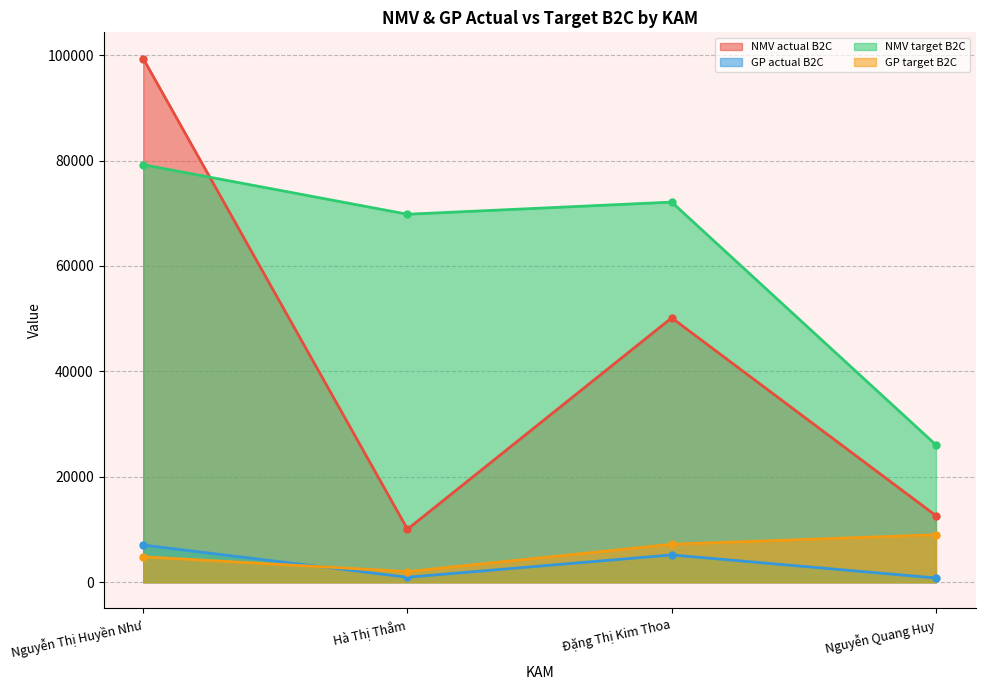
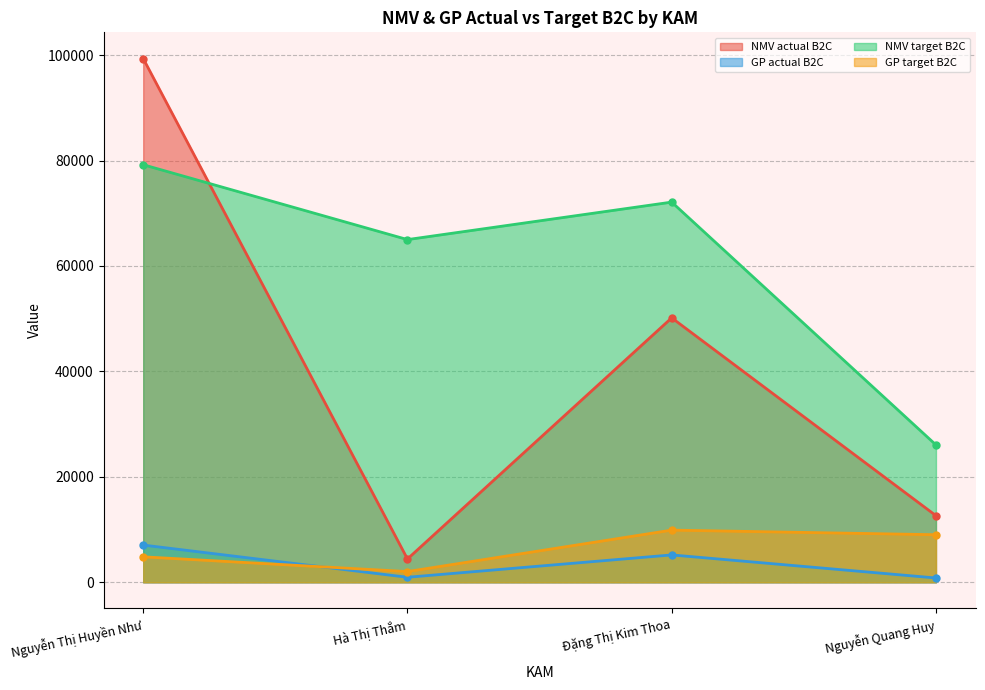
NMV actual B2C, Hà Thị Thắm: 10000 -> 4000
NMV target B2C, Hà Thị Thắm: 70000 -> 65000
GP target B2C, Đặng Thị Kim Thoa: 7000 -> 10000
